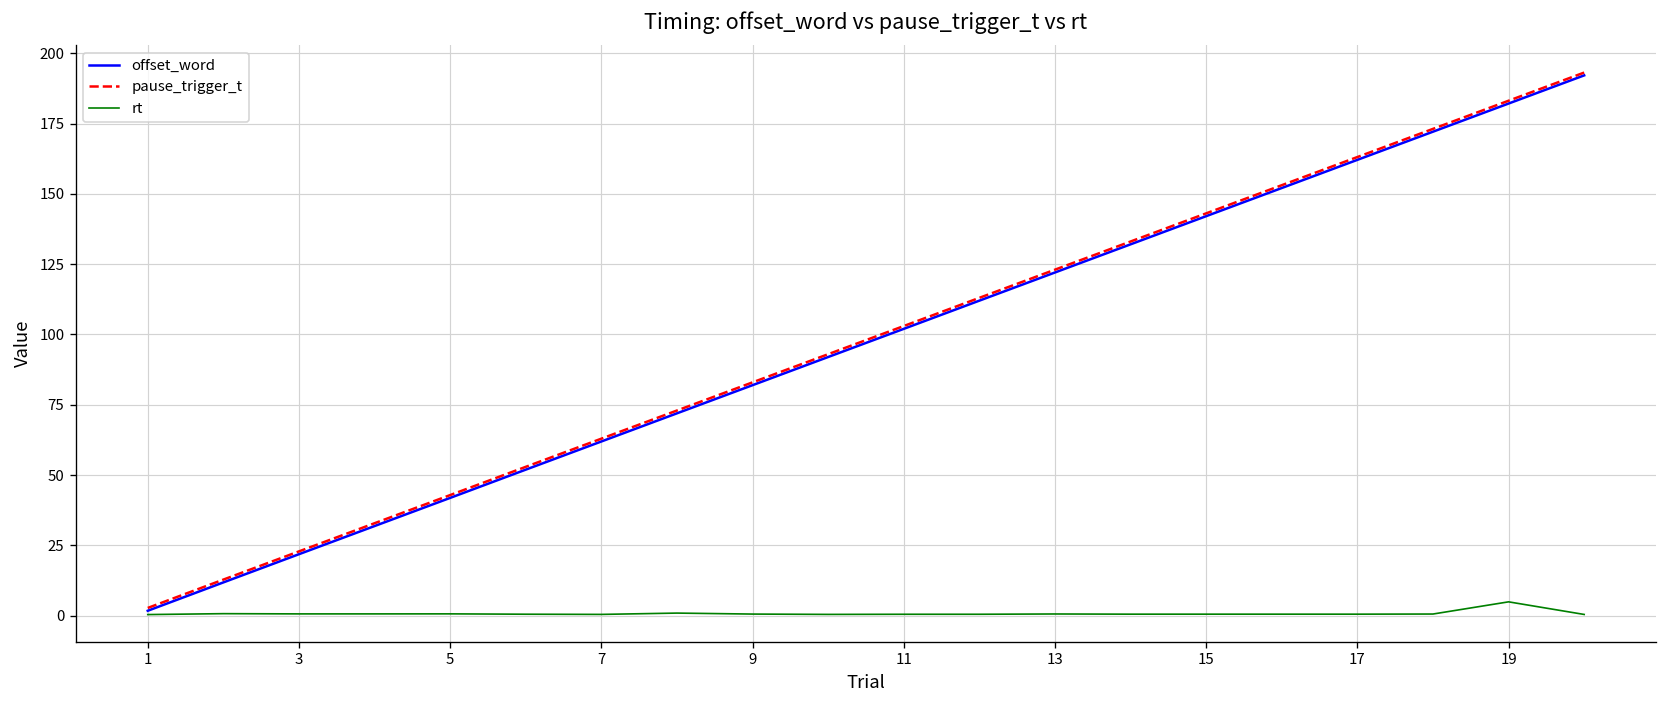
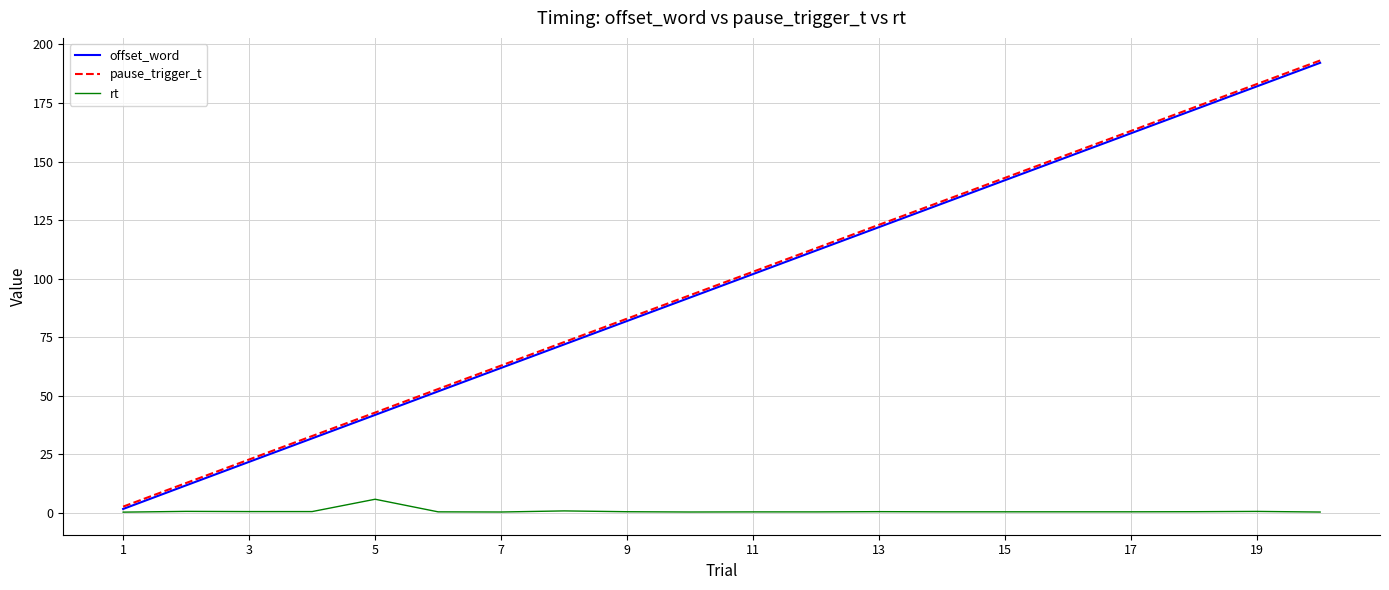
rt, 5: 1 -> 6
rt, 19: 5 -> 1
